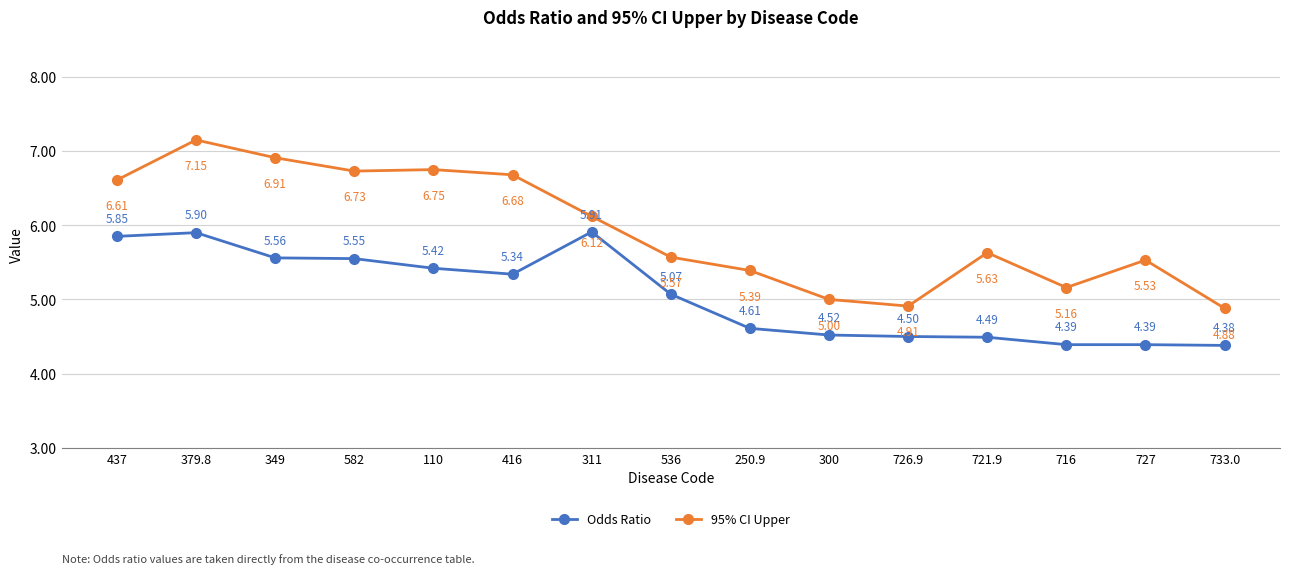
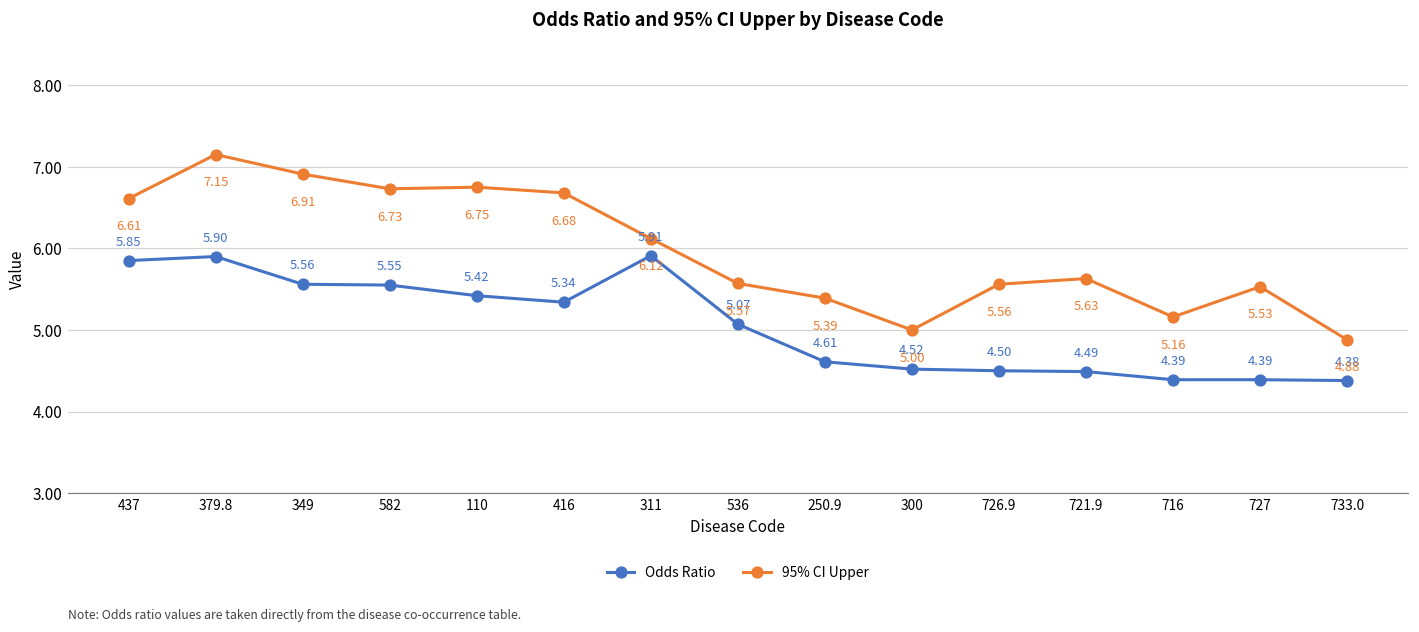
95% CI Upper, 726.9: 4.91 -> 5.56
